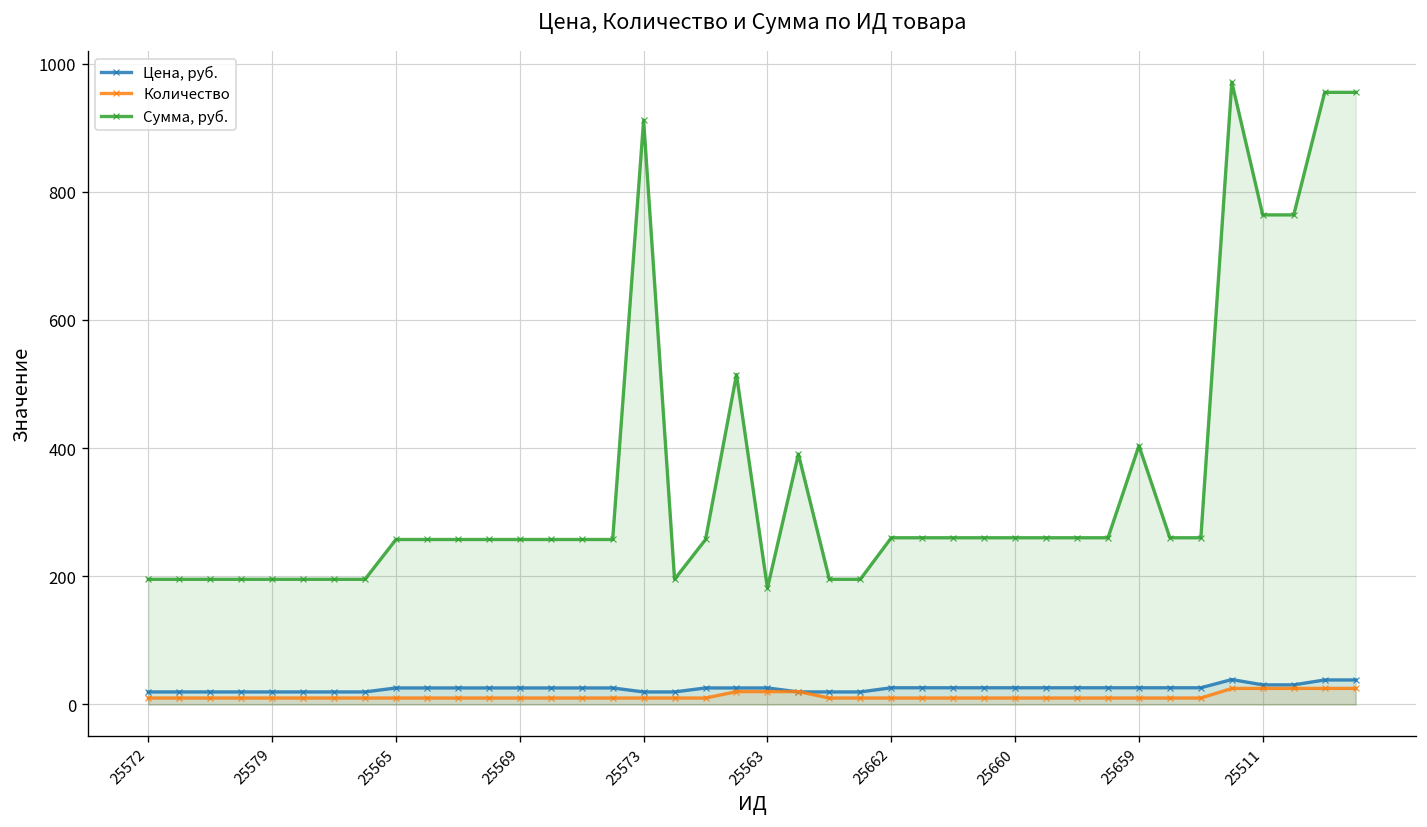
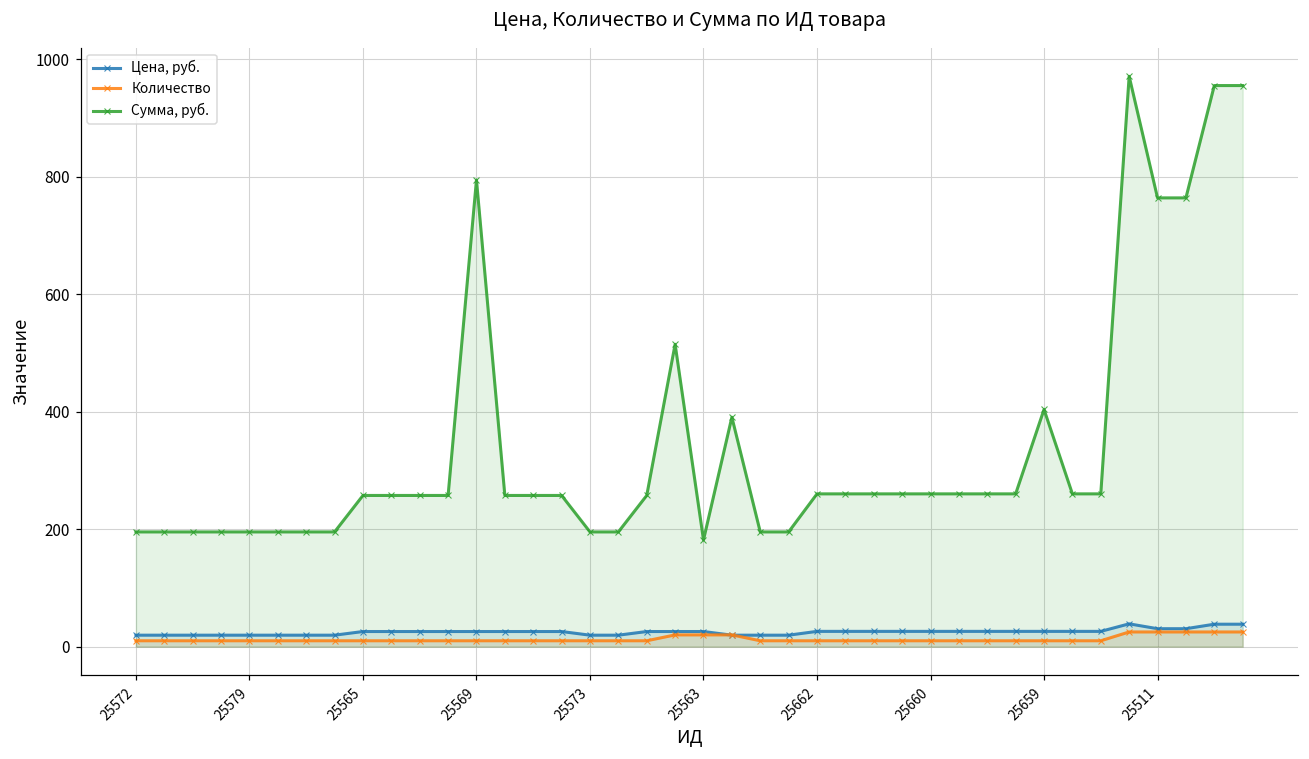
Сумма, руб., 25569: 260 -> 790
Сумма, руб., 25573: 910 -> 200
